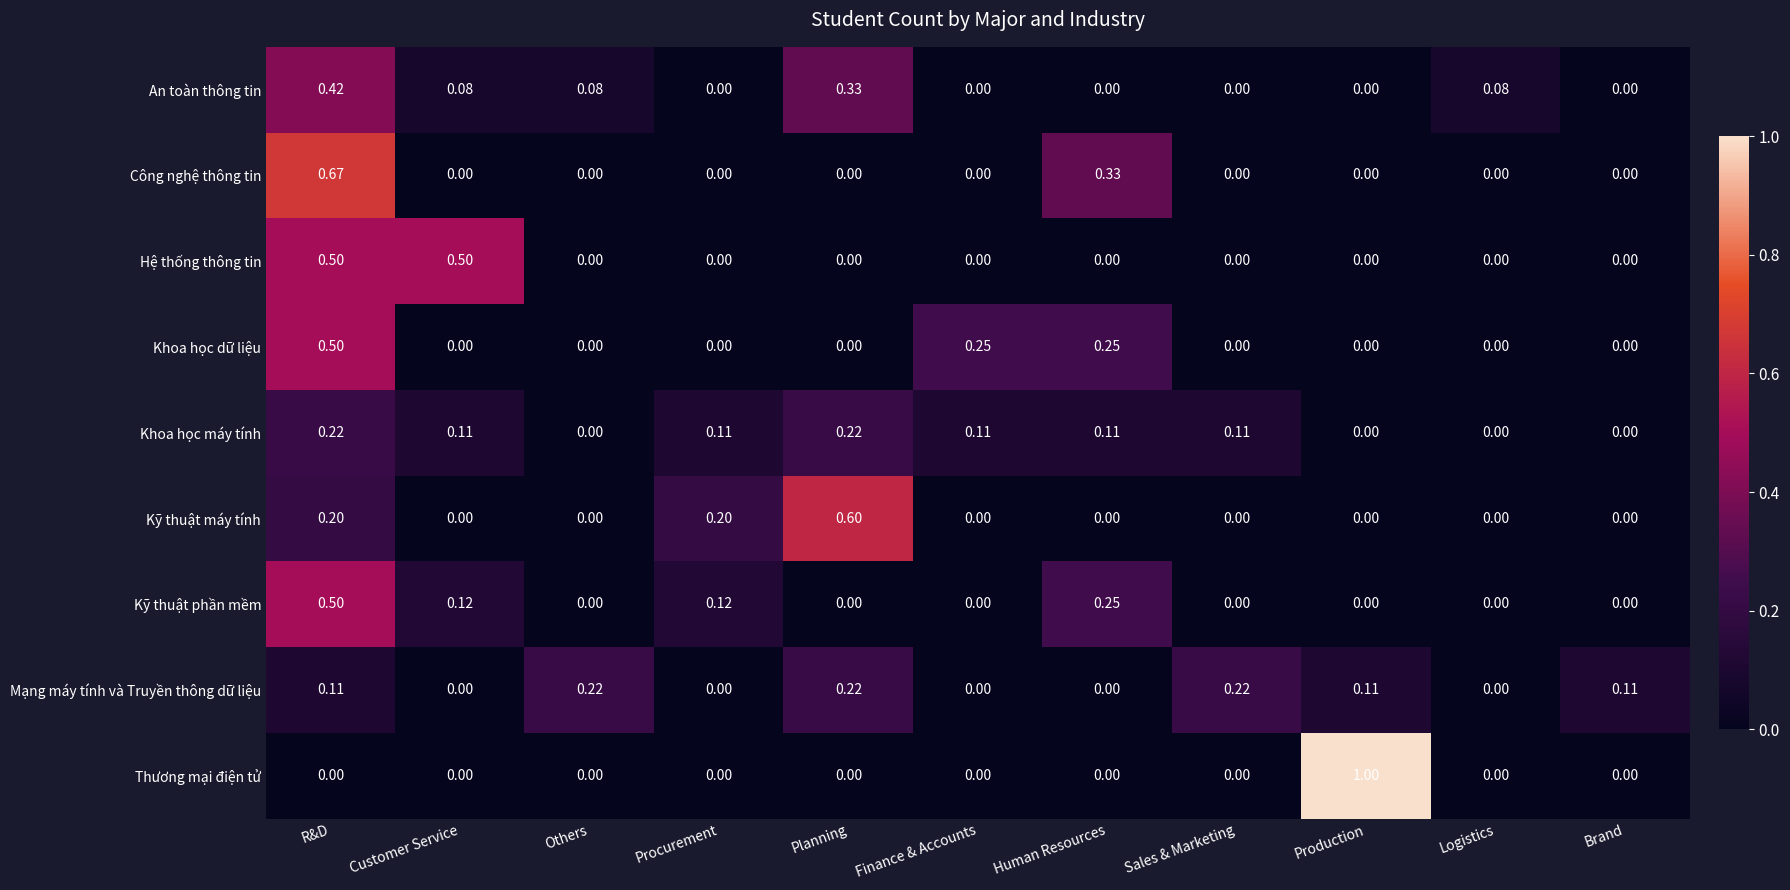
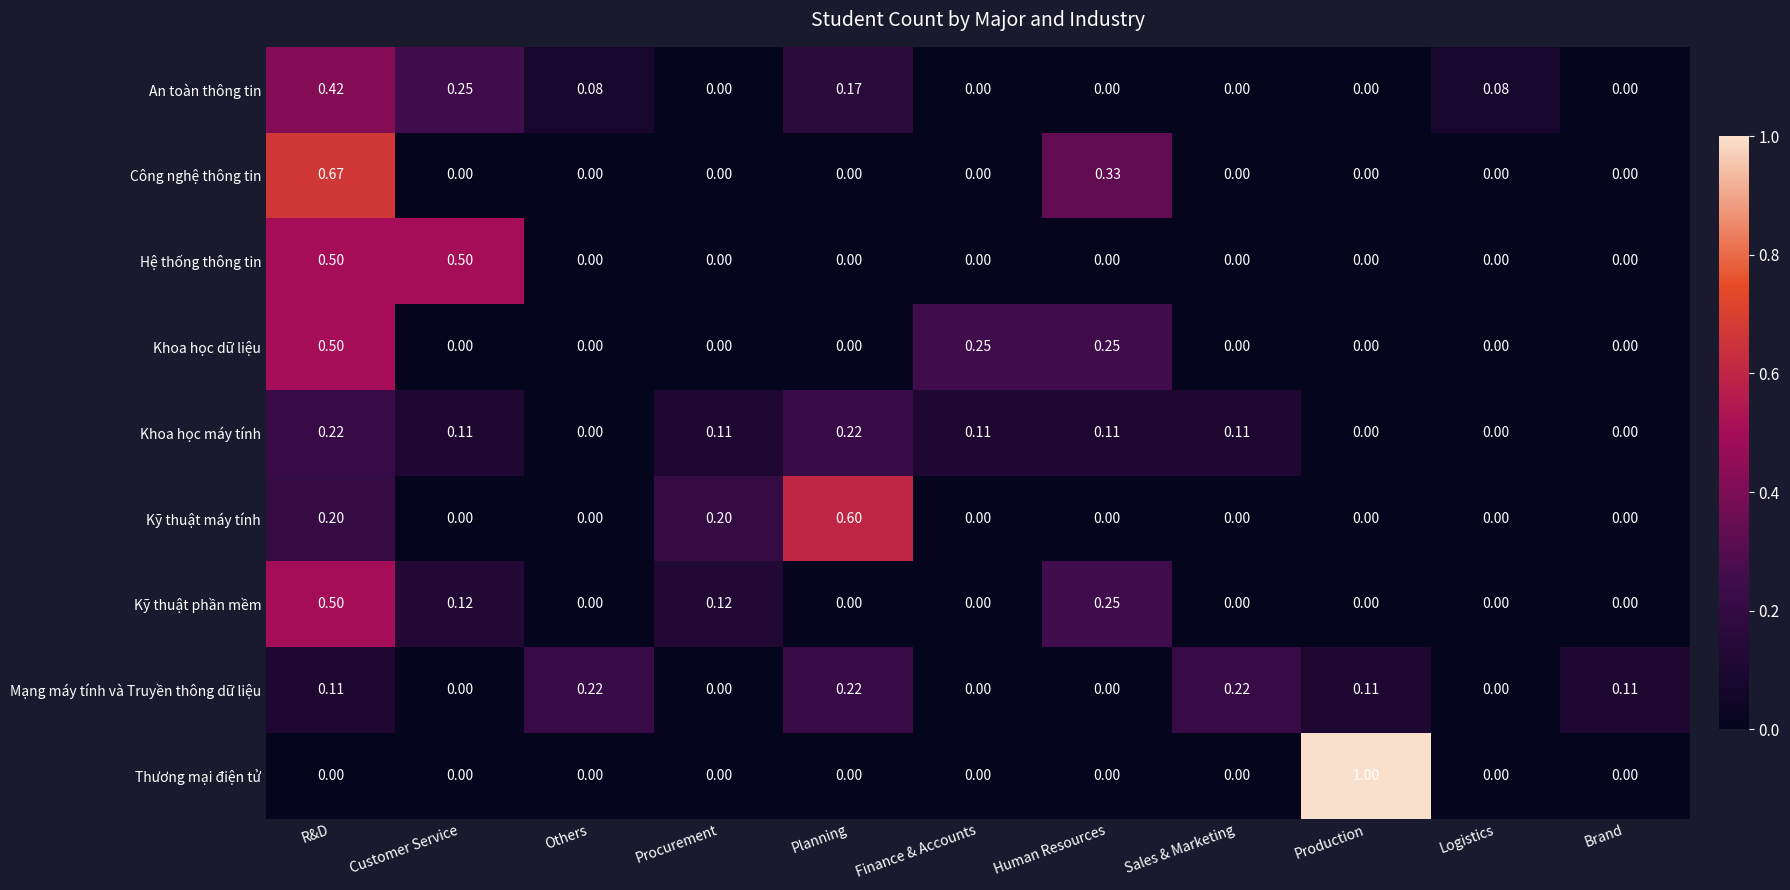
An toàn thông tin, Customer Service: 0.08 -> 0.25
An toàn thông tin, Planning: 0.33 -> 0.17
